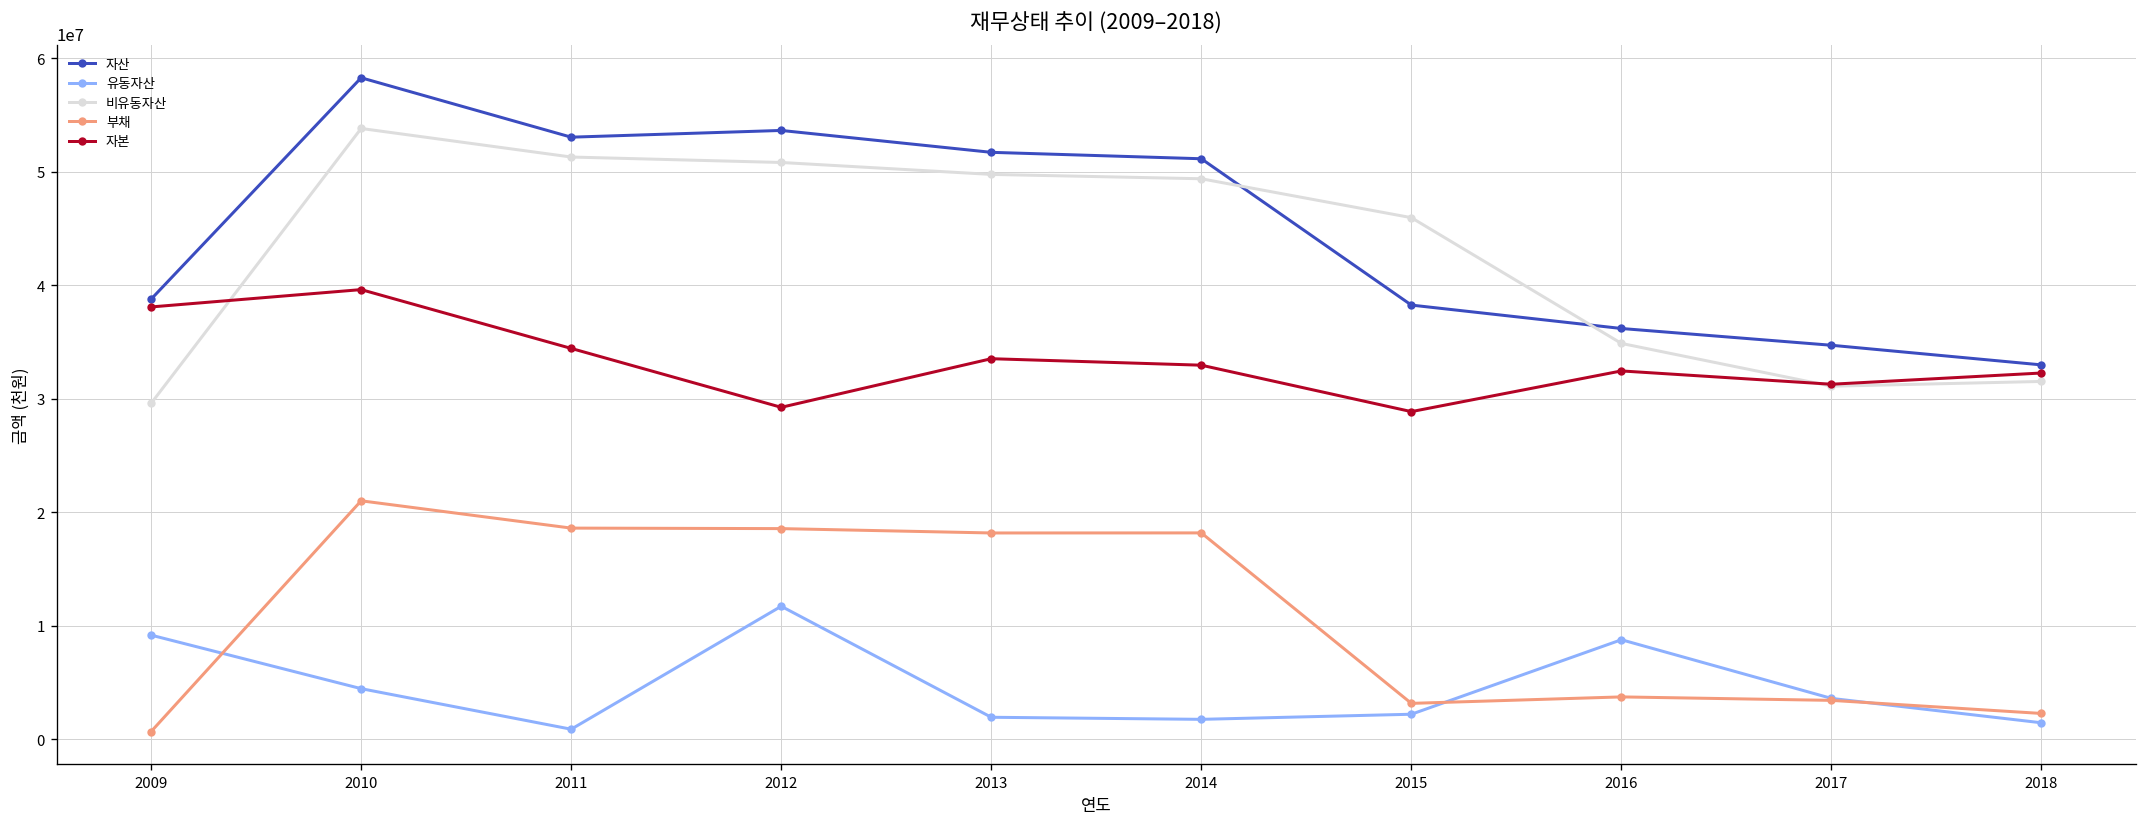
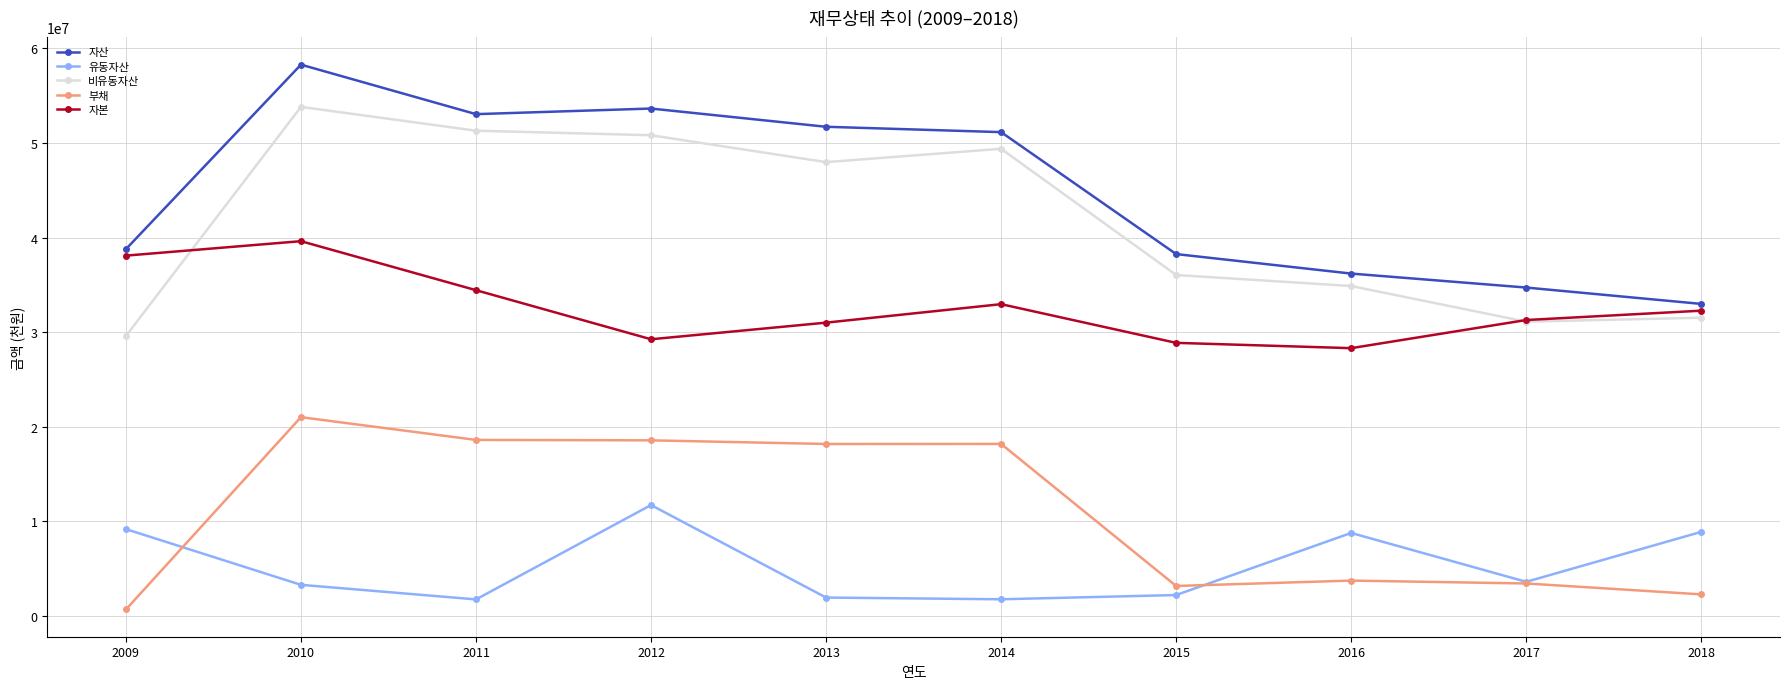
유동자산, 2010: 4000000 -> 3000000
유동자산, 2011: 1000000 -> 2000000
비유동자산, 2013: 50000000 -> 48000000
자본, 2013: 34000000 -> 31000000
비유동자산, 2015: 46000000 -> 36000000
자본, 2016: 32000000 -> 28000000
유동자산, 2018: 1000000 -> 9000000
